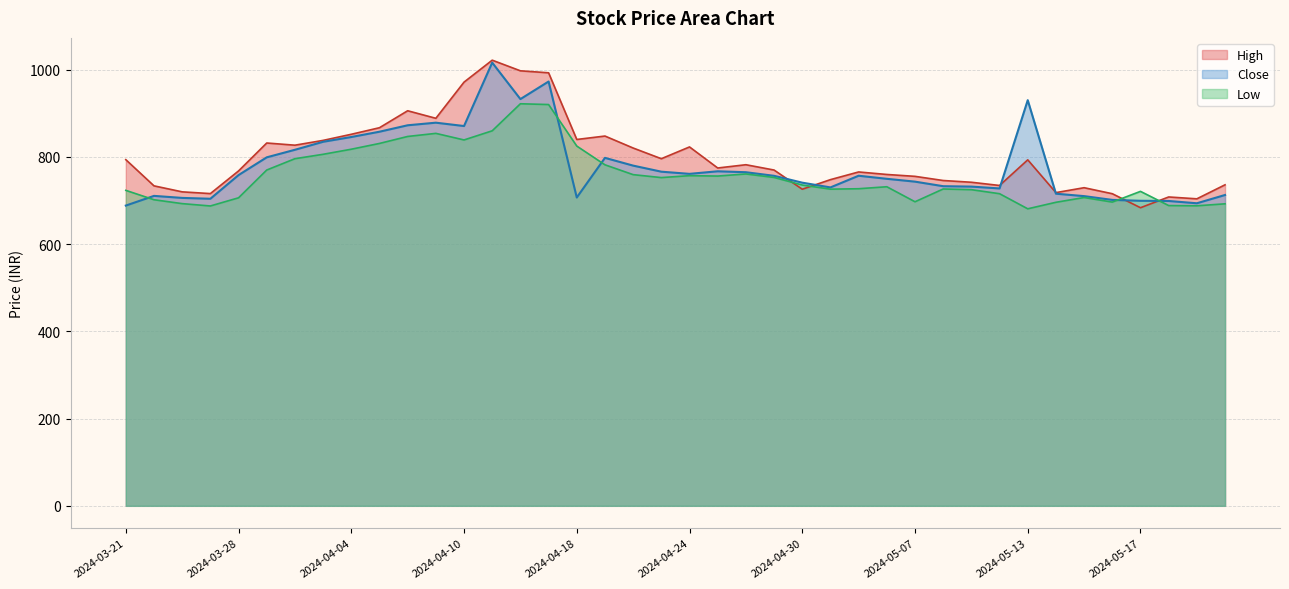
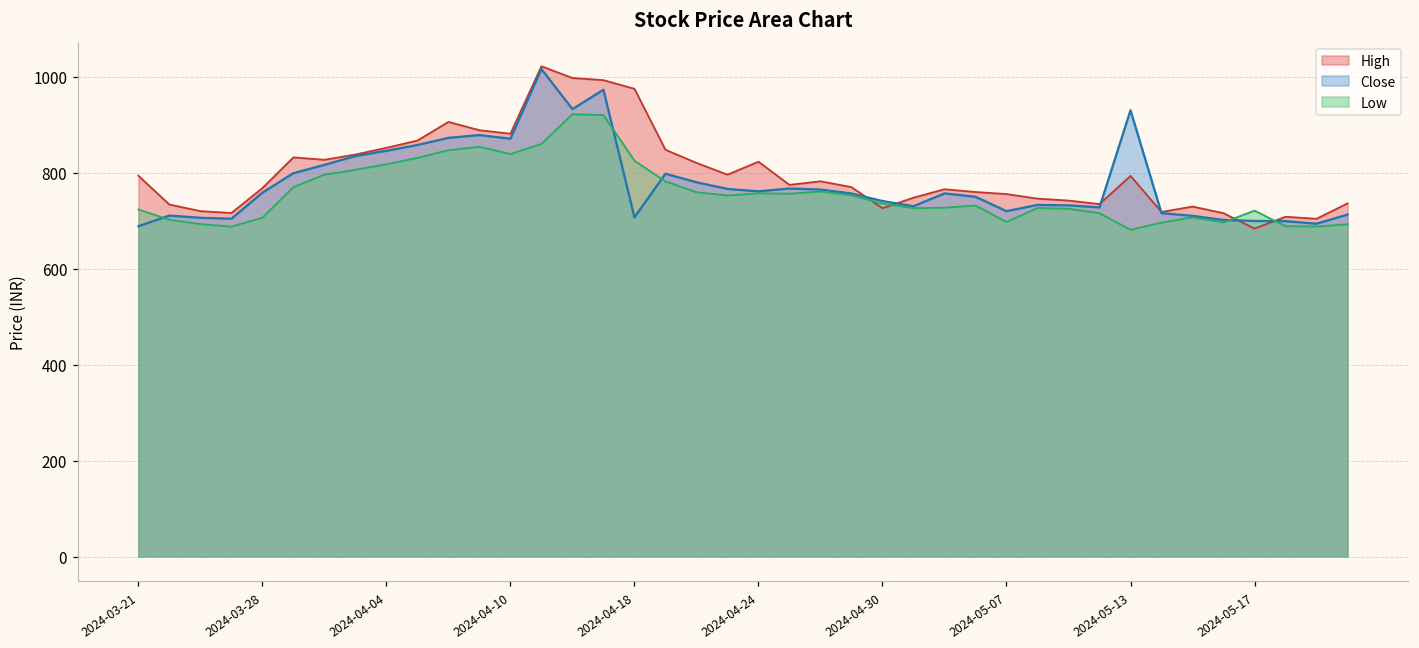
High, 2024-04-10: 970 -> 880
High, 2024-04-18: 840 -> 980
Close, 2024-05-07: 740 -> 720
